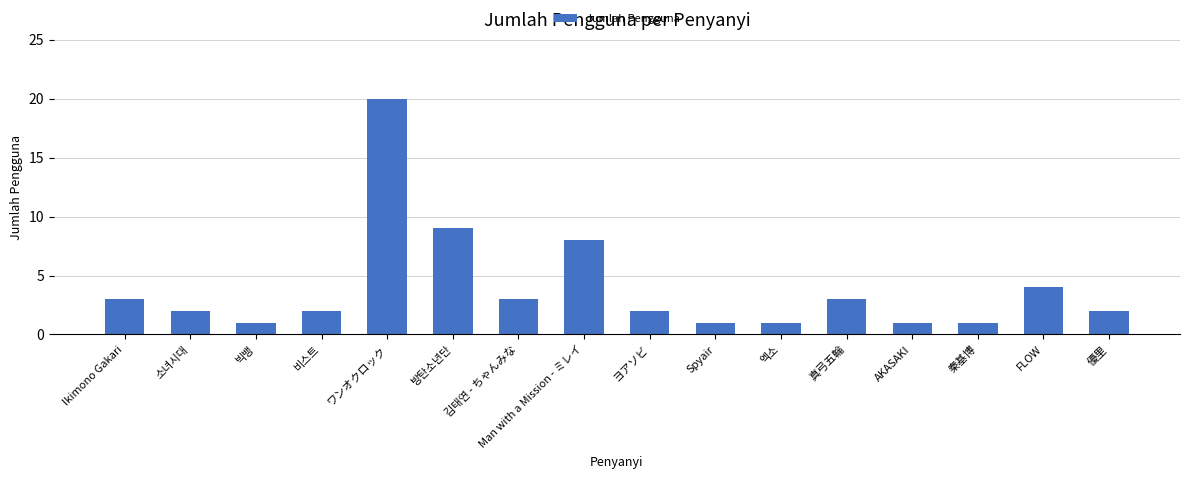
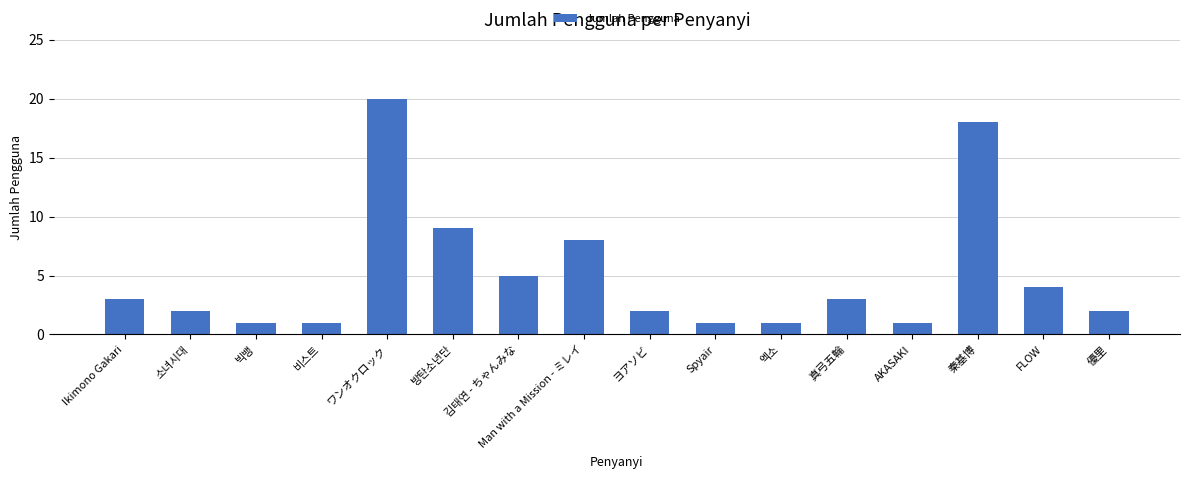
비스트: 2 -> 1
김태연 - ちゃんみな: 3 -> 5
秦基博: 1 -> 18
